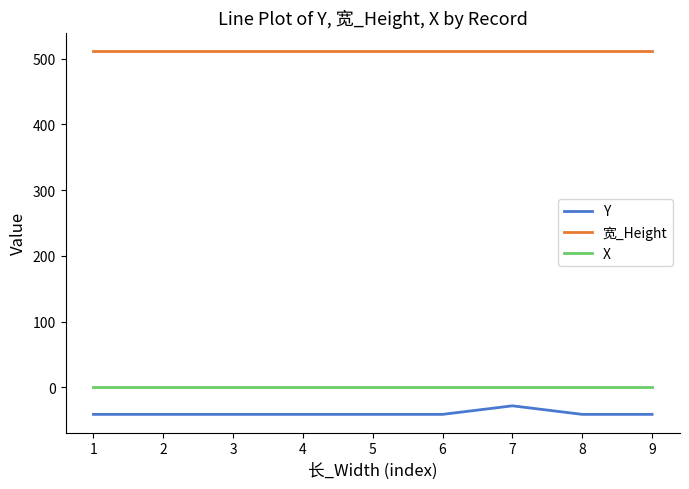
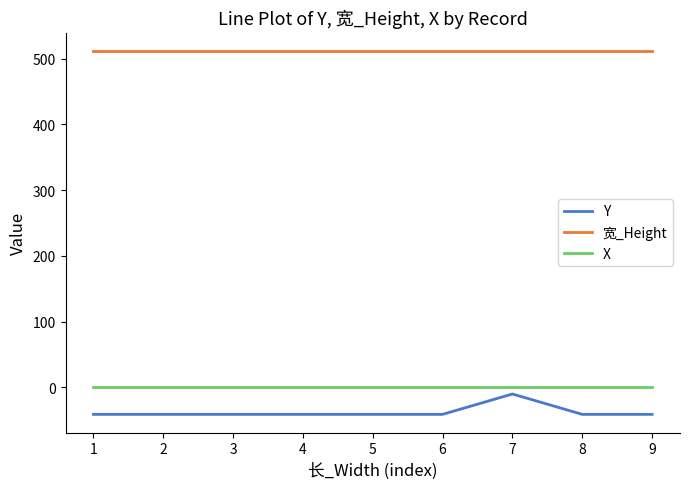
Y, 7: -30 -> -10
